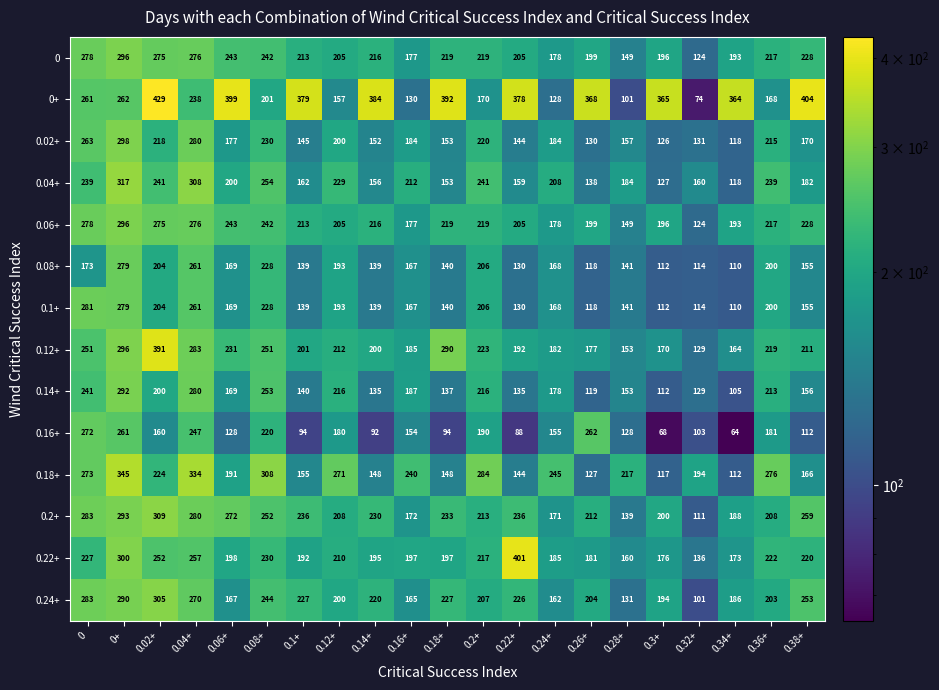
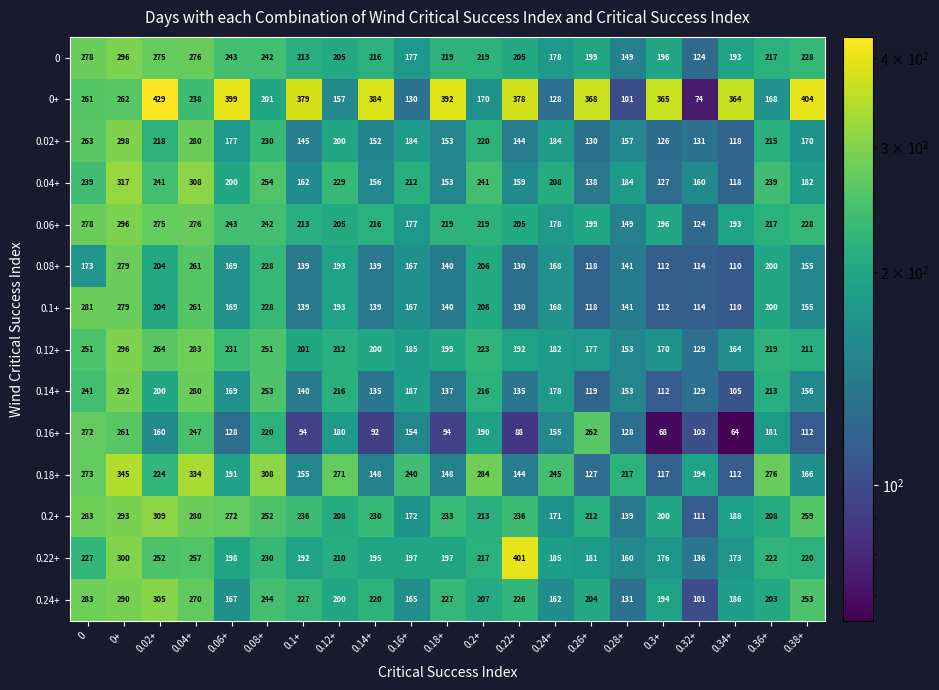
0.12+, 0.02+: 391 -> 264
0.12+, 0.18+: 290 -> 199
